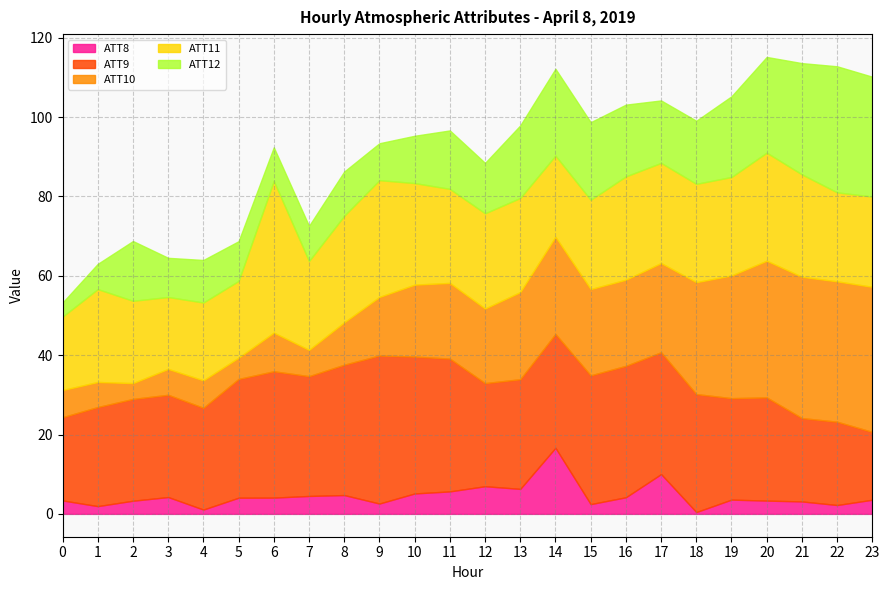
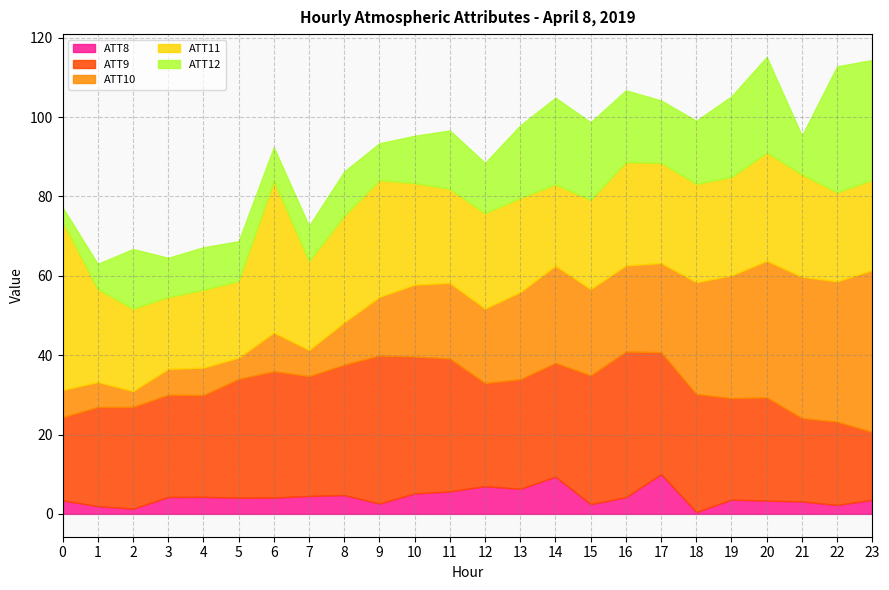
ATT11, 0: 18 -> 42
ATT8, 2: 3 -> 1
ATT8, 4: 1 -> 4
ATT8, 14: 17 -> 9
ATT9, 16: 33 -> 37
ATT12, 21: 28 -> 10
ATT10, 23: 37 -> 41
